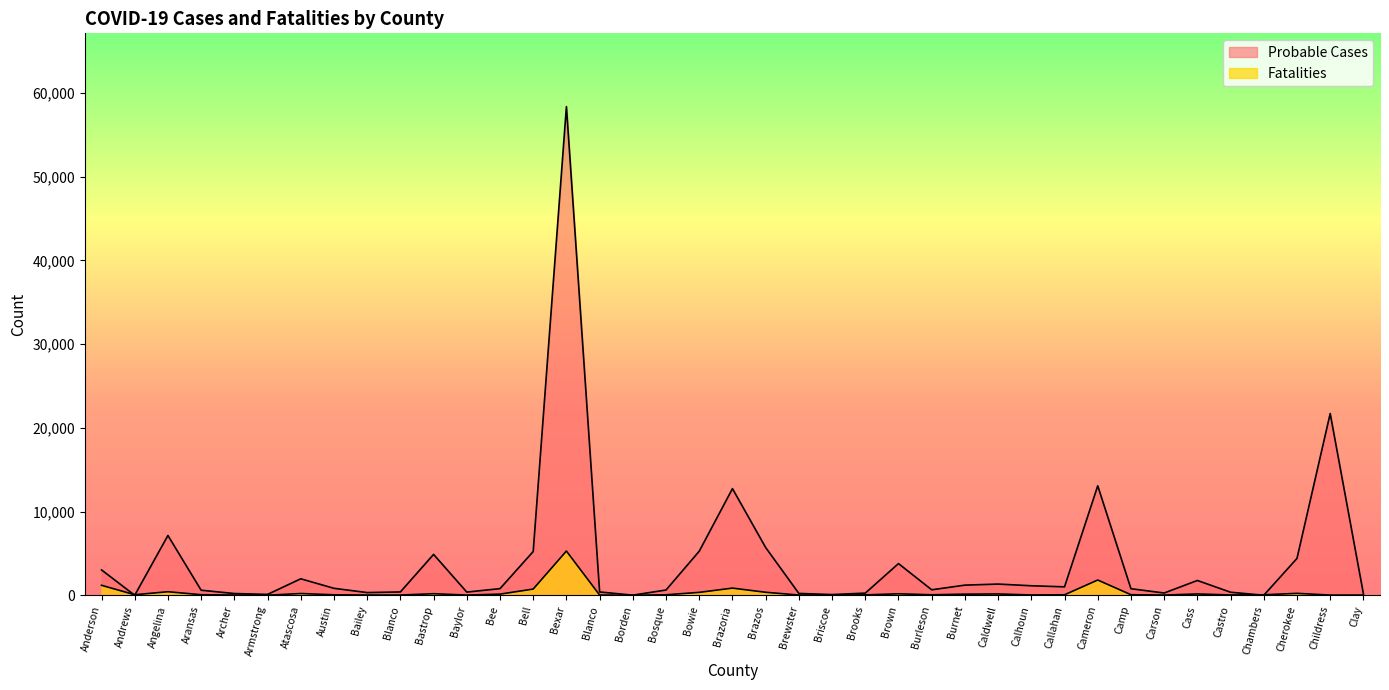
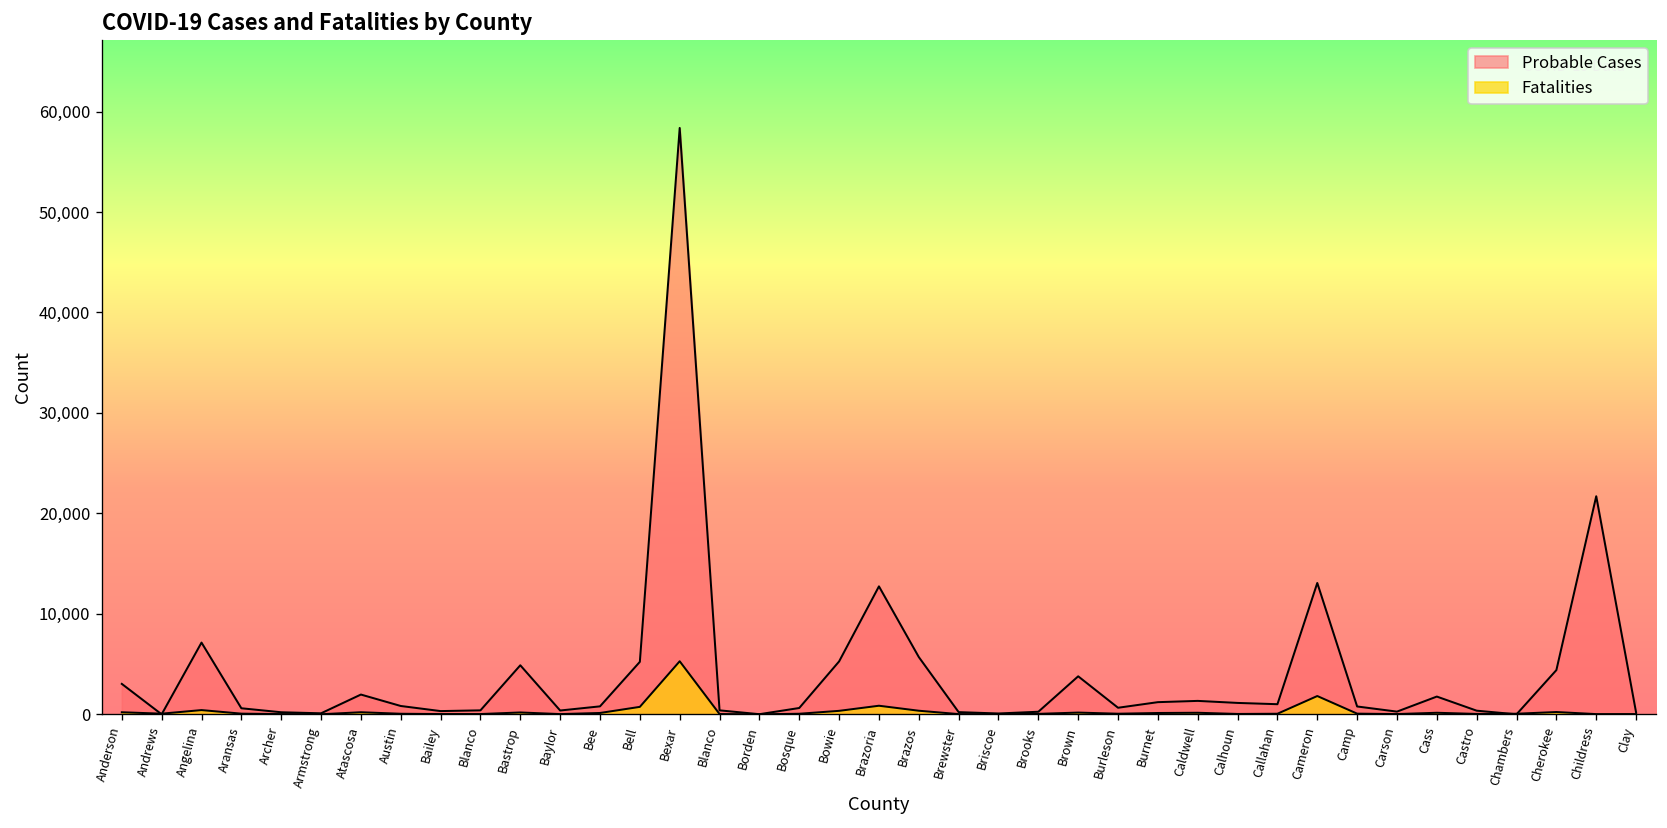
Fatalities, Anderson: 1,000 -> 0
